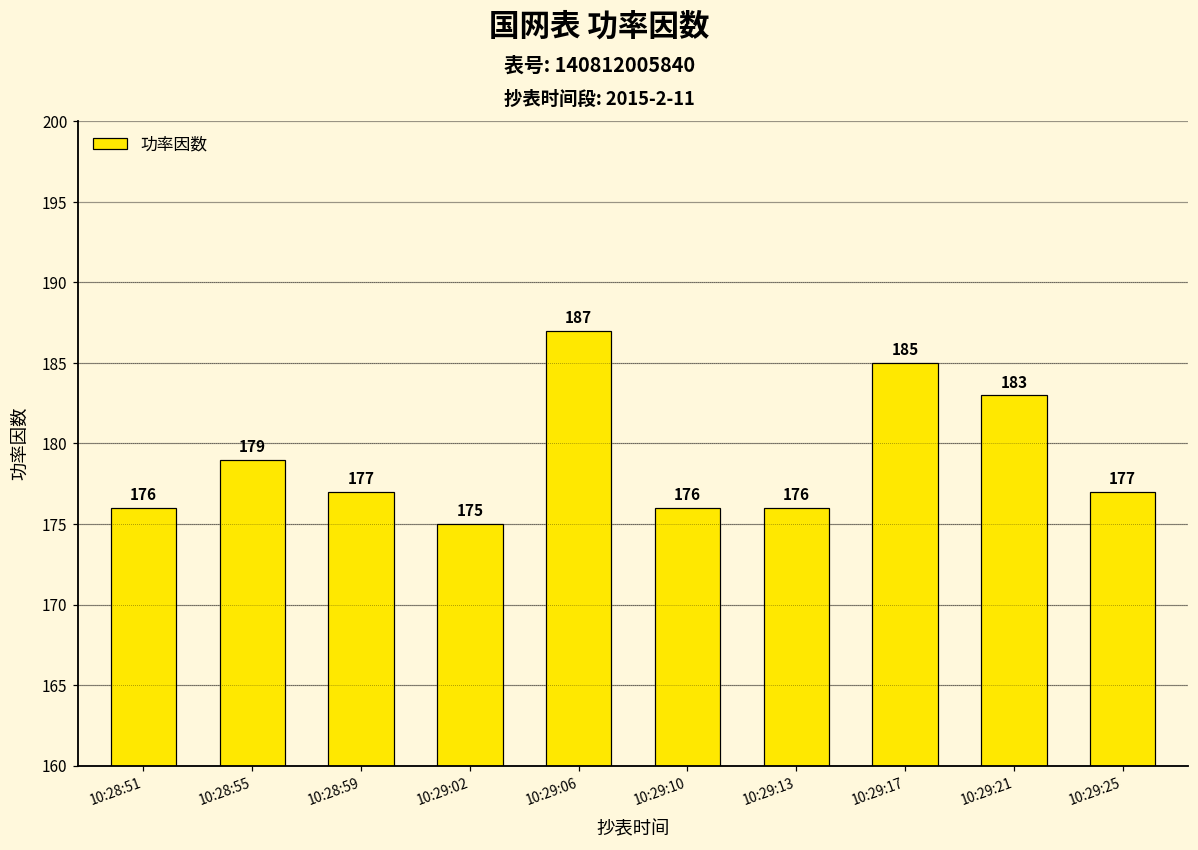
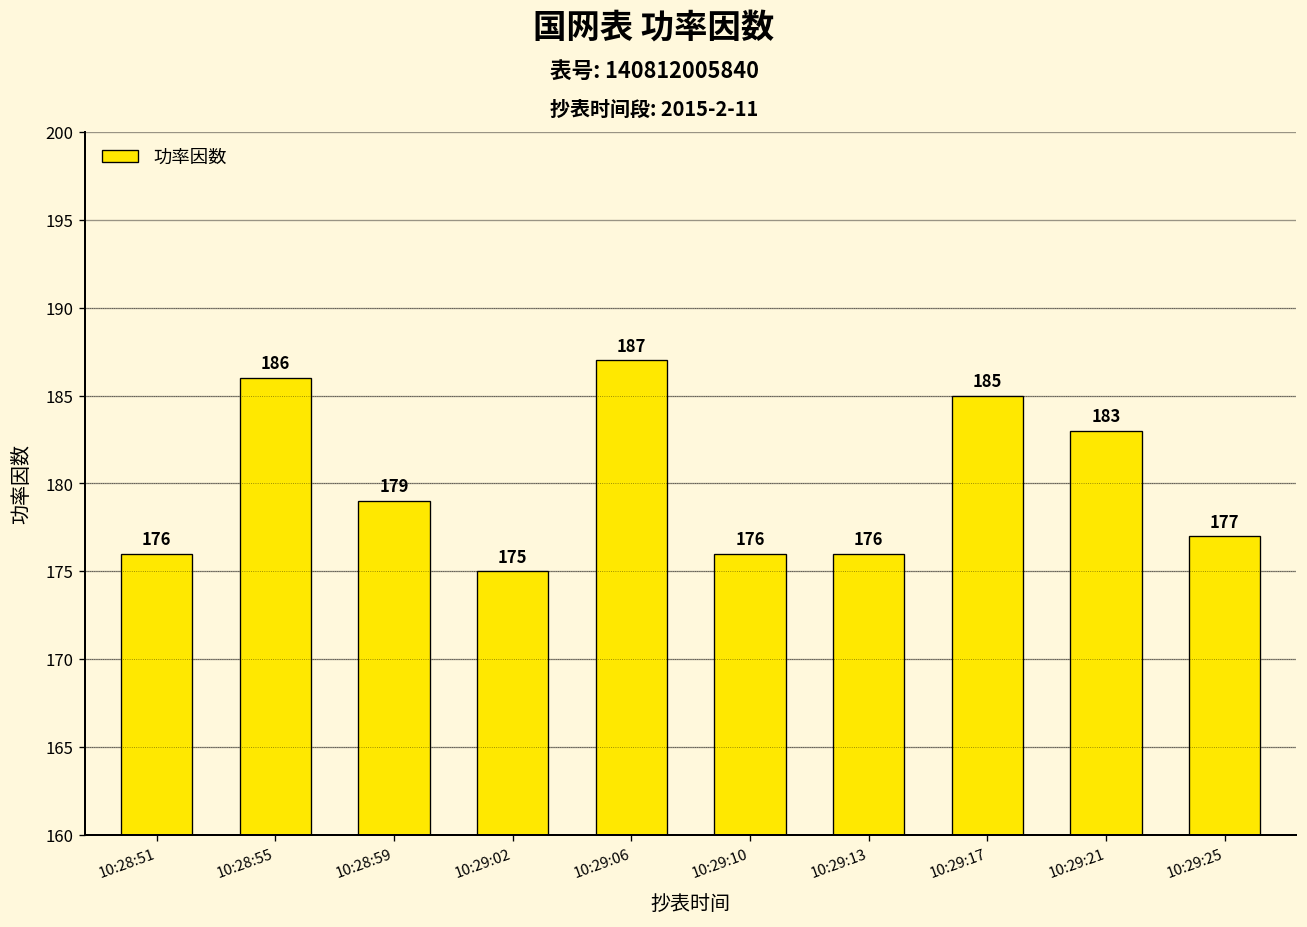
10:28:55: 179 -> 186
10:28:59: 177 -> 179
